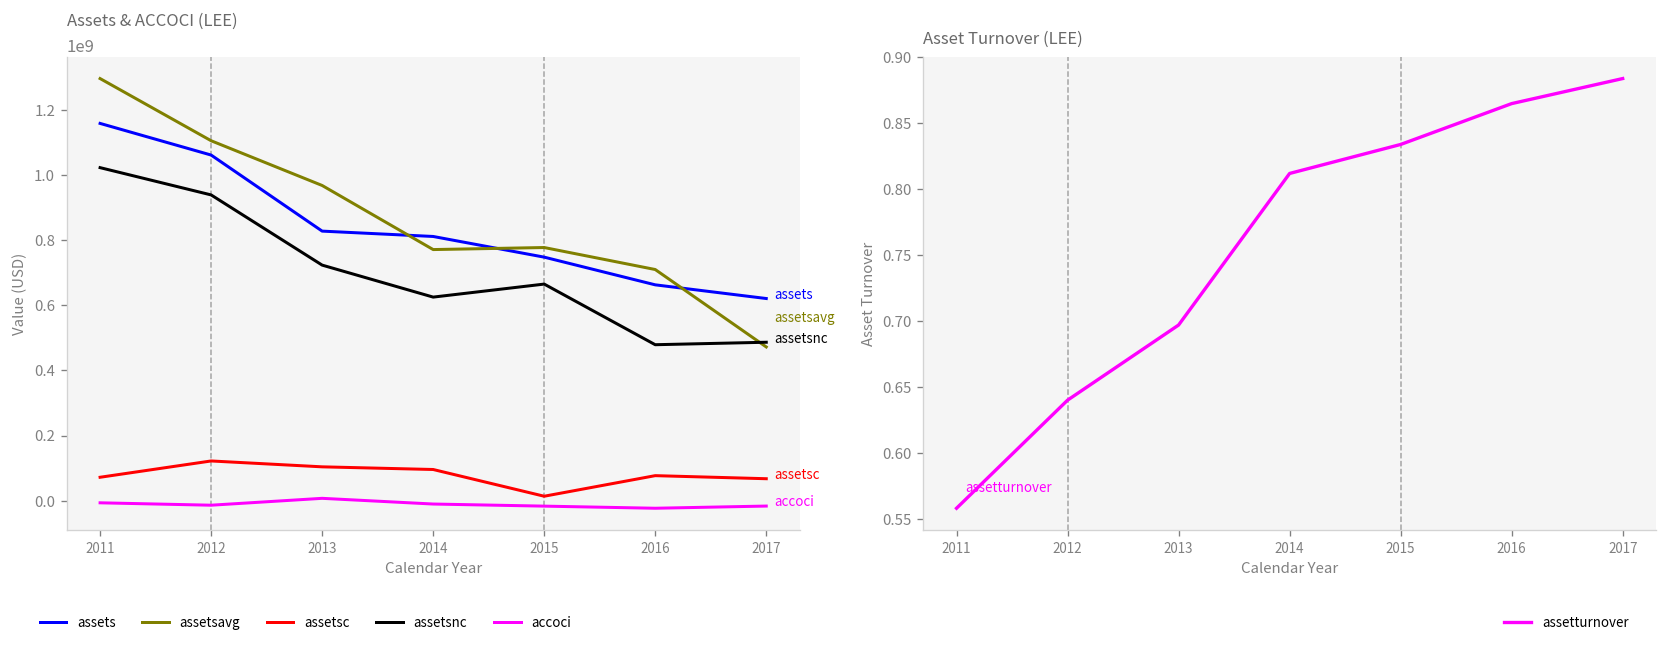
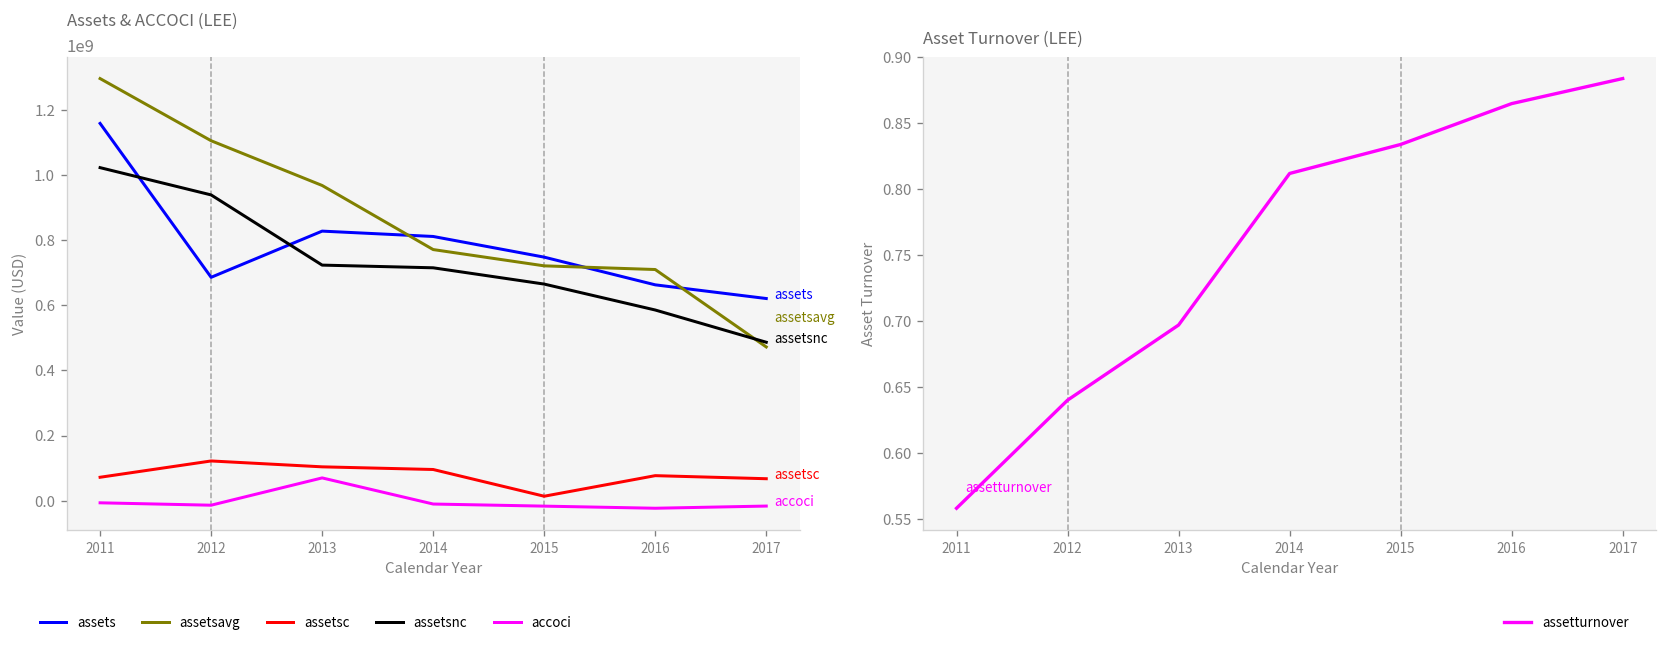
Assets & ACCOCI (LEE), assets, 2012: 1060000000 -> 690000000
Assets & ACCOCI (LEE), accoci, 2013: 10000000 -> 70000000
Assets & ACCOCI (LEE), assetsnc, 2014: 630000000 -> 720000000
Assets & ACCOCI (LEE), assetsavg, 2015: 780000000 -> 720000000
Assets & ACCOCI (LEE), assetsnc, 2016: 480000000 -> 590000000
